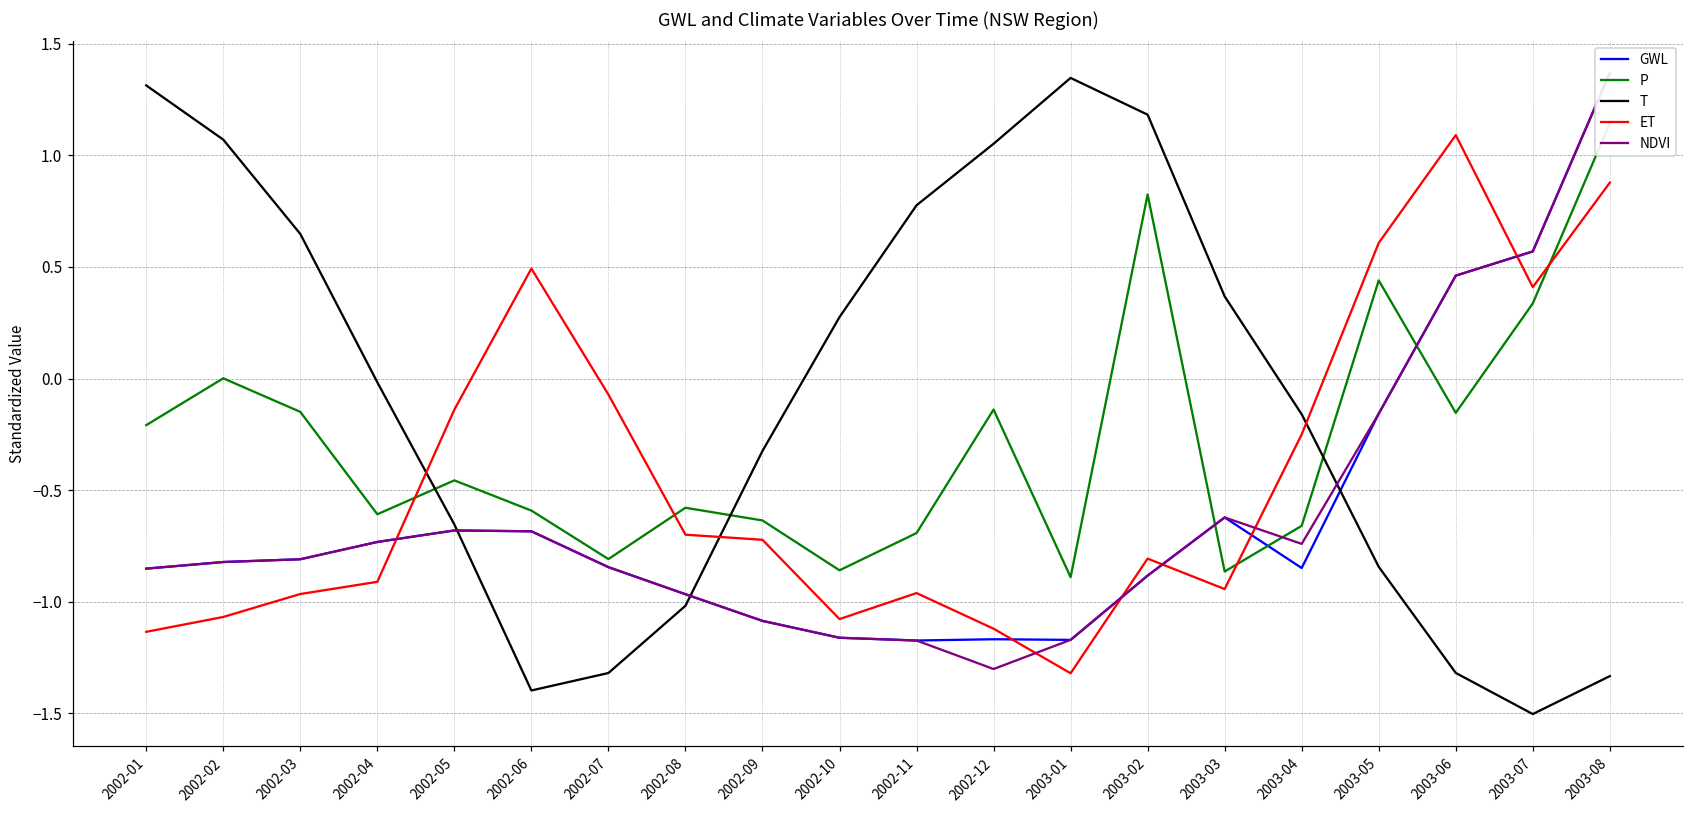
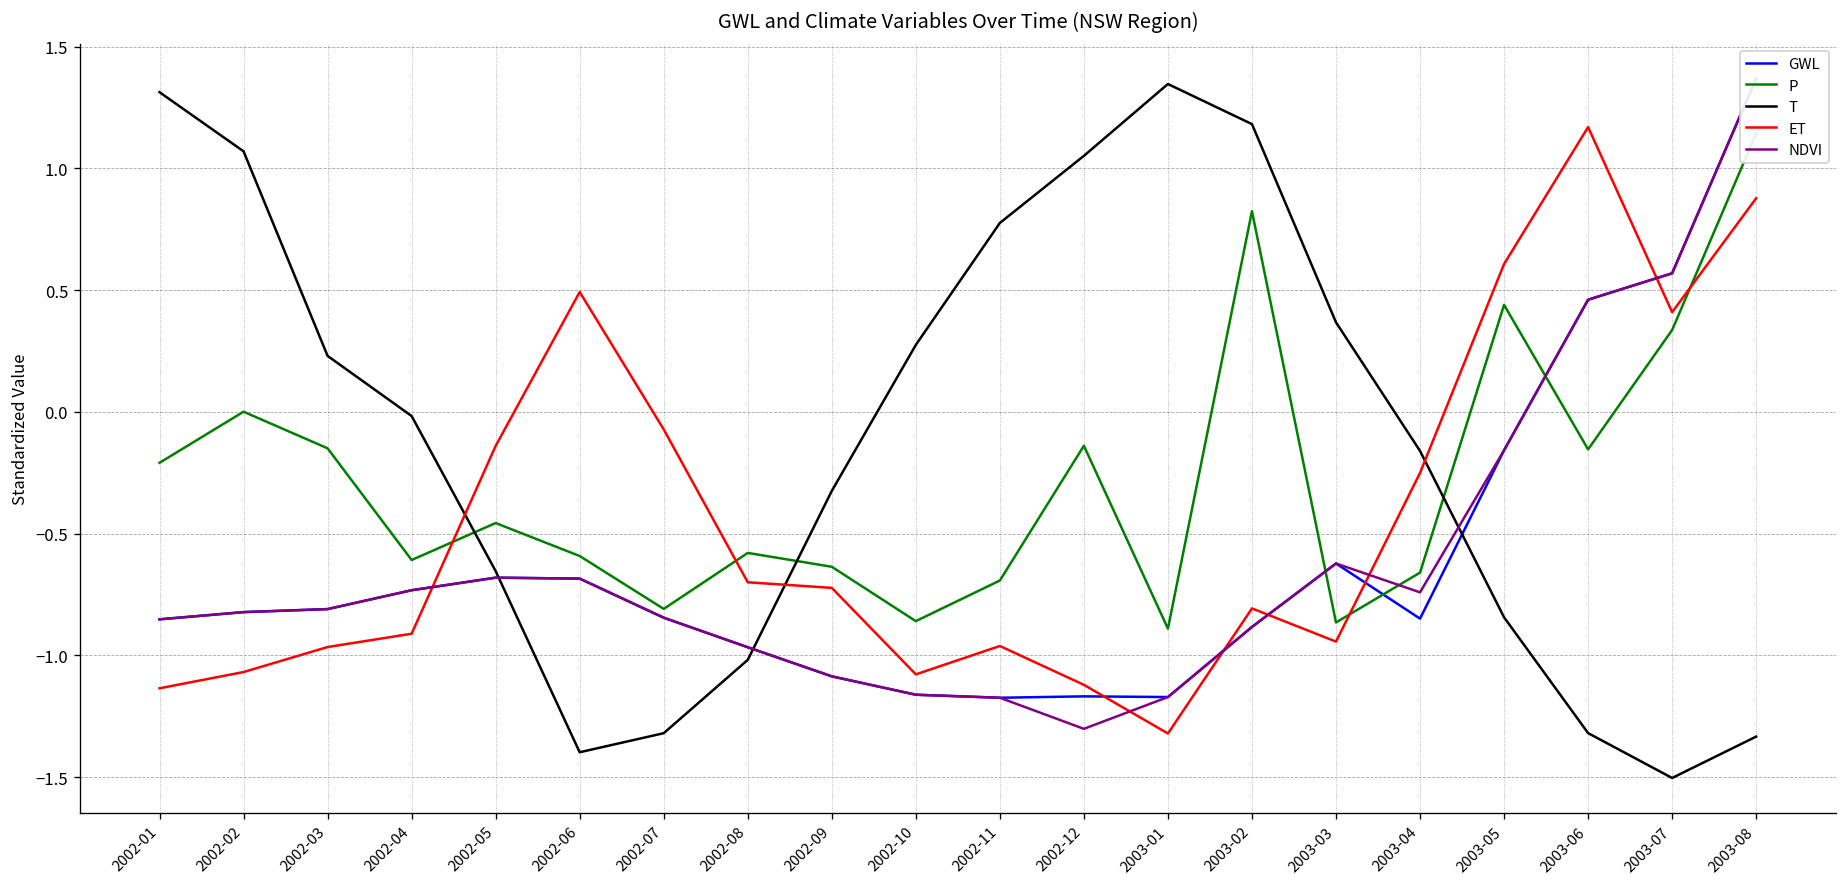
T, 2002-03: 0.65 -> 0.23
ET, 2003-06: 1.09 -> 1.17
